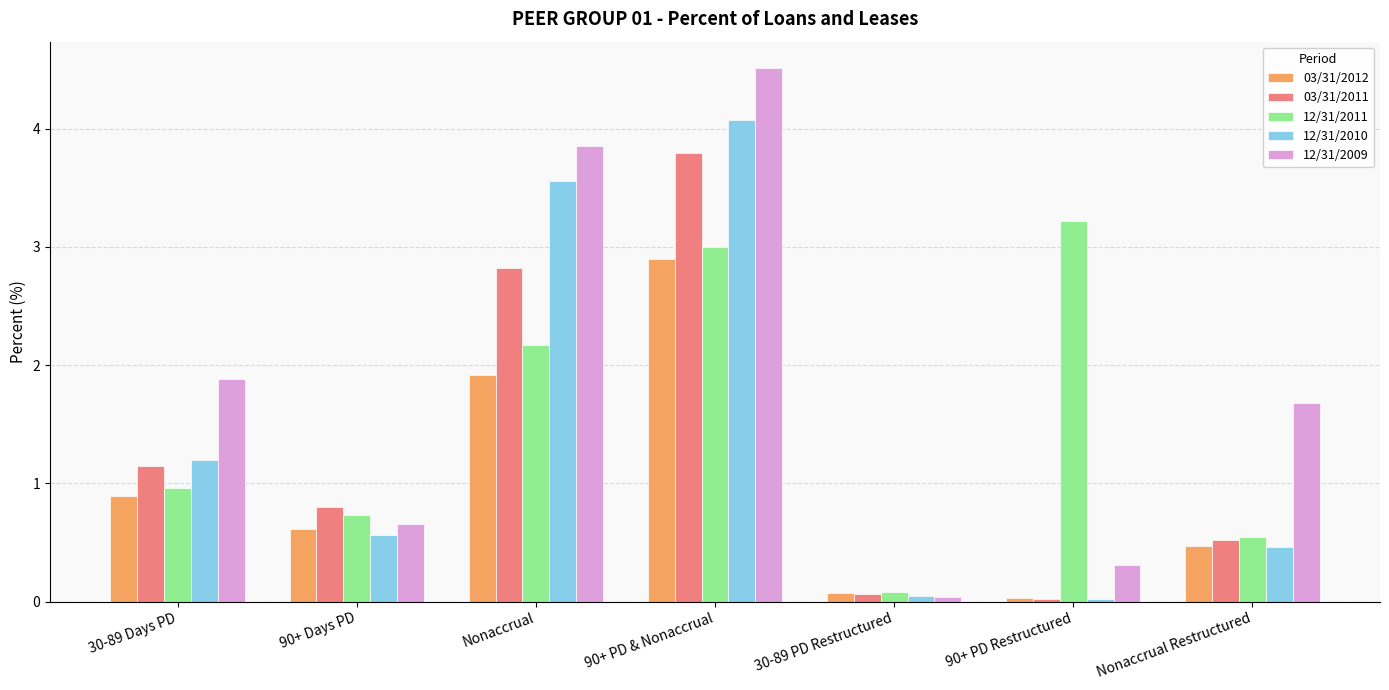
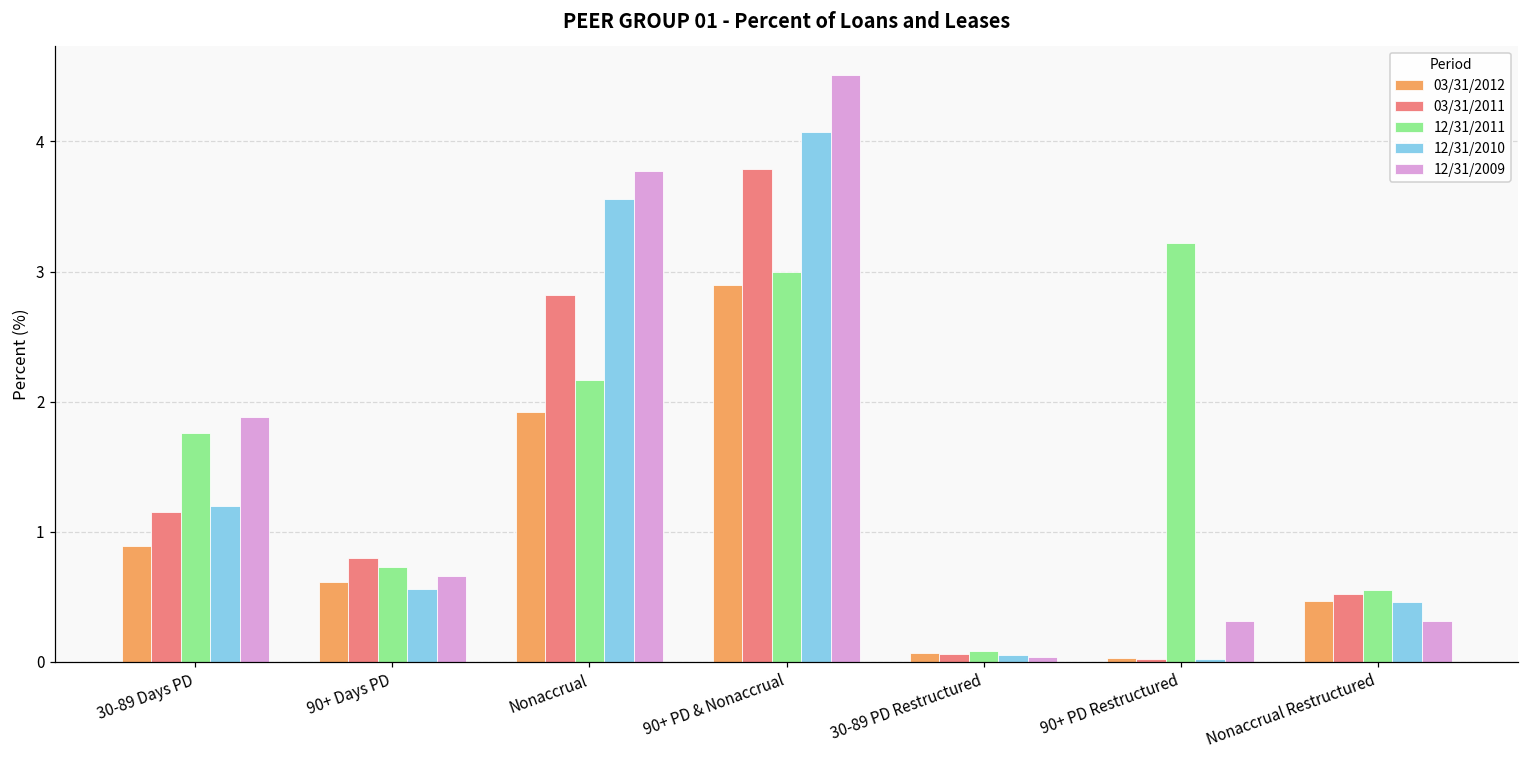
12/31/2011, 30-89 Days PD: 0.96 -> 1.76
12/31/2009, Nonaccrual: 3.85 -> 3.77
12/31/2009, Nonaccrual Restructured: 1.68 -> 0.31
